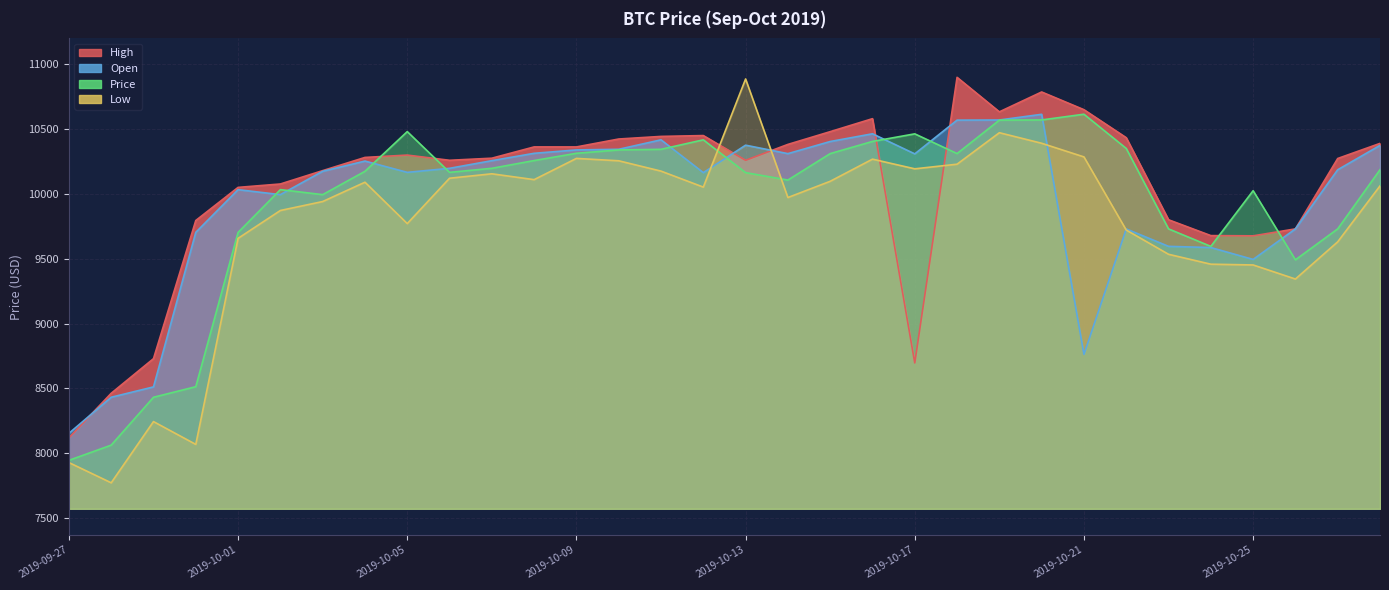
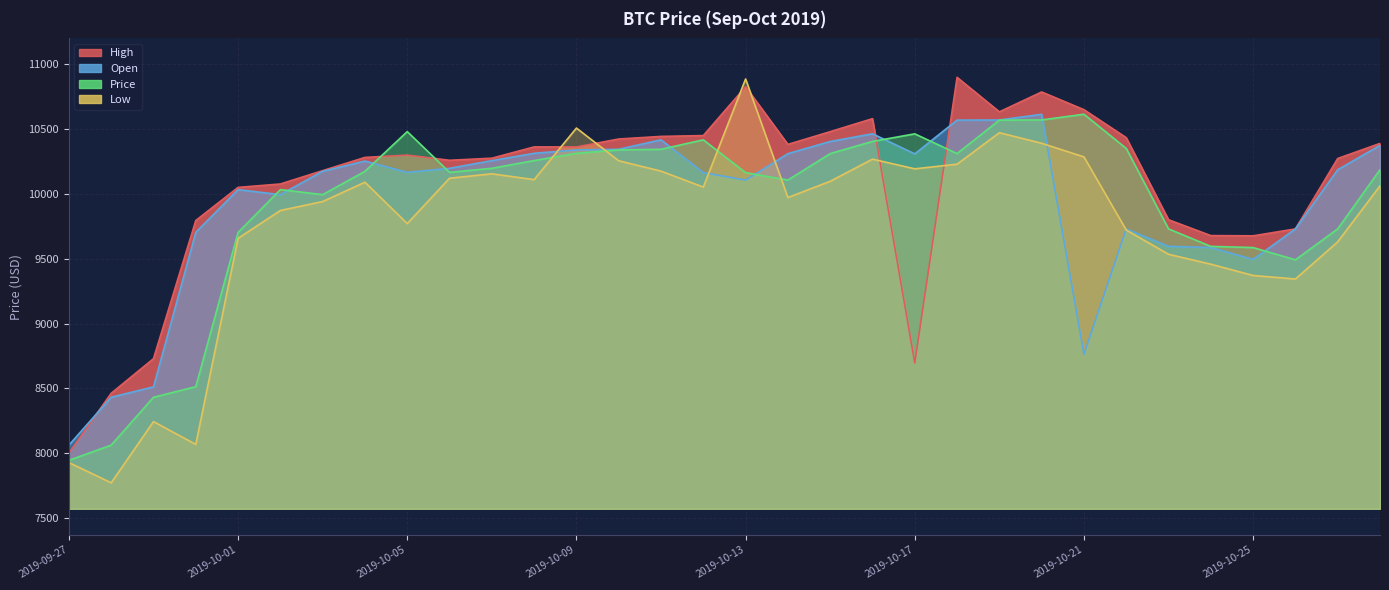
High, 2019-09-27: 8120 -> 8000
Open, 2019-09-27: 8150 -> 8060
Low, 2019-10-09: 10270 -> 10510
High, 2019-10-13: 10260 -> 10820
Open, 2019-10-13: 10370 -> 10100
Price, 2019-10-25: 10020 -> 9590
Low, 2019-10-25: 9450 -> 9370
